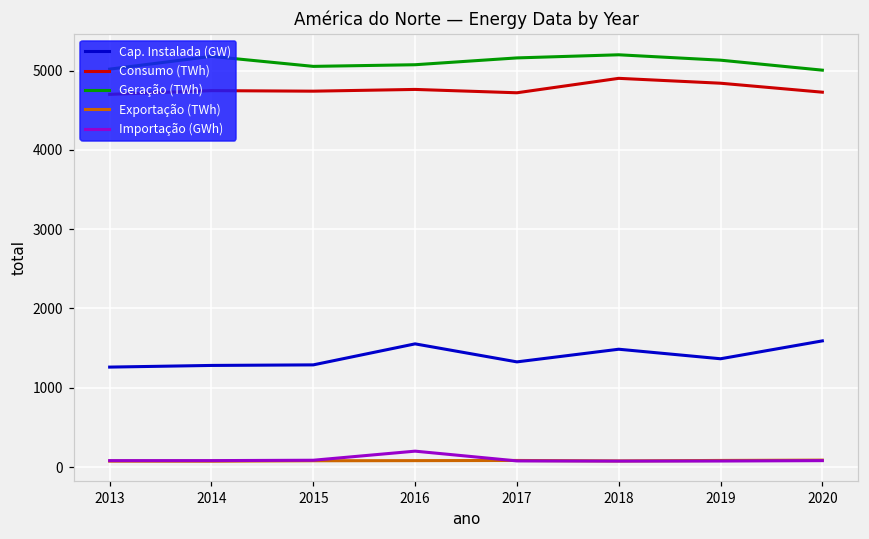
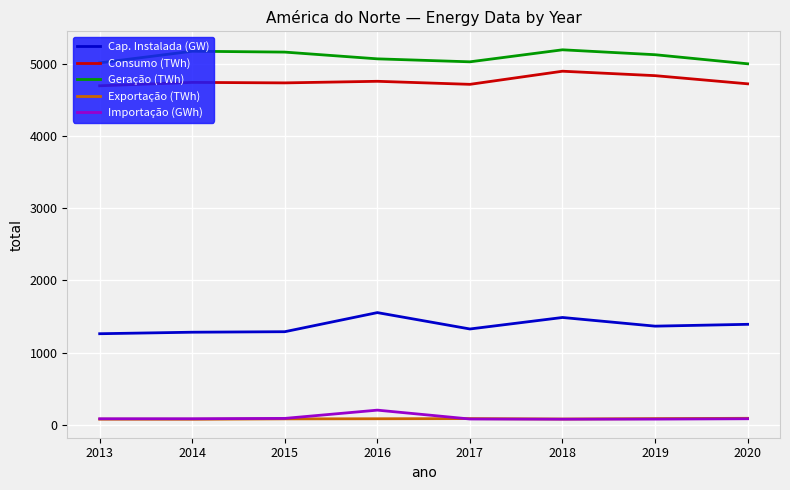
Geração (TWh), 2015: 5100 -> 5200
Geração (TWh), 2017: 5200 -> 5000
Cap. Instalada (GW), 2020: 1600 -> 1400
